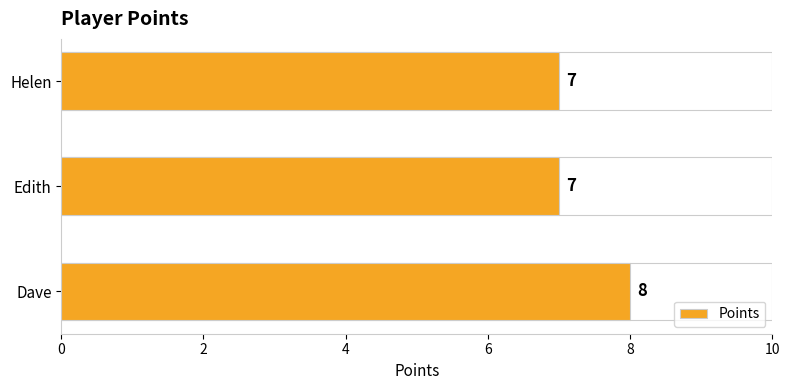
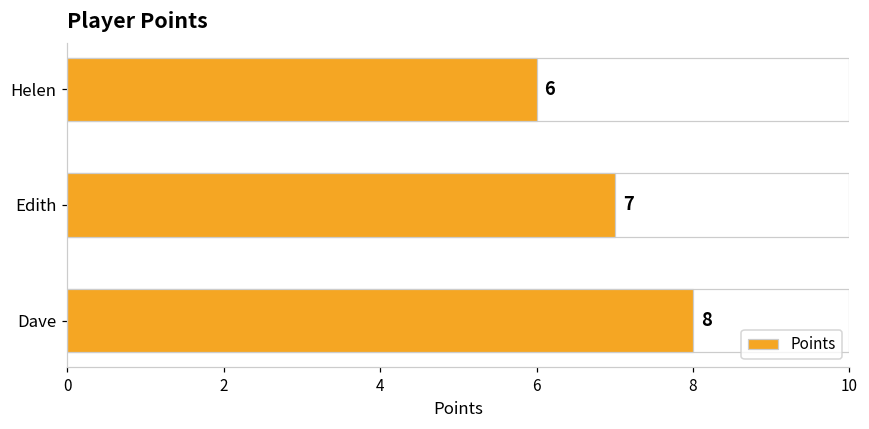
Helen: 7 -> 6
